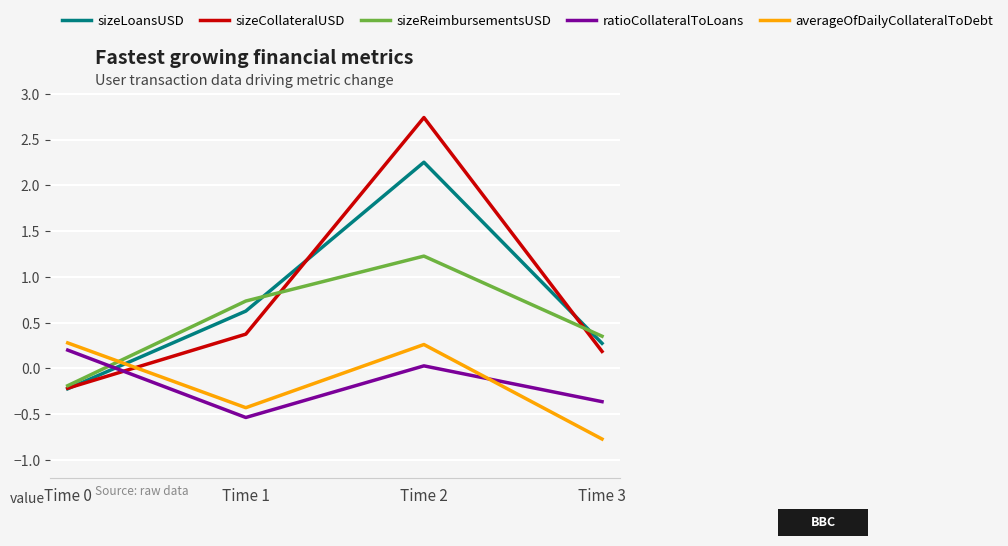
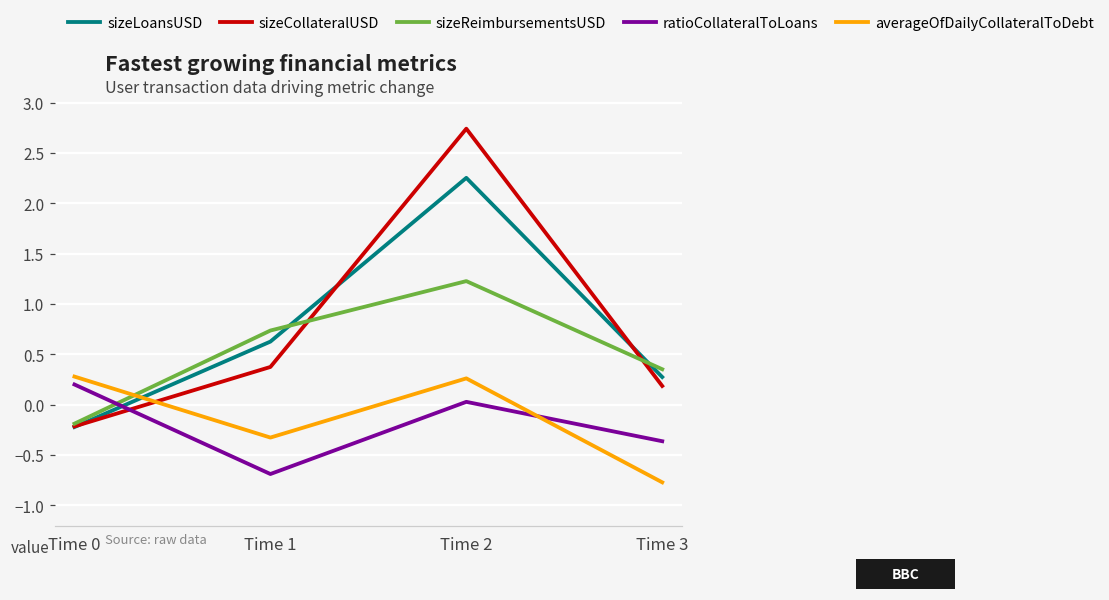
ratioCollateralToLoans, Time 1: -0.5 -> -0.7
averageOfDailyCollateralToDebt, Time 1: -0.4 -> -0.3
